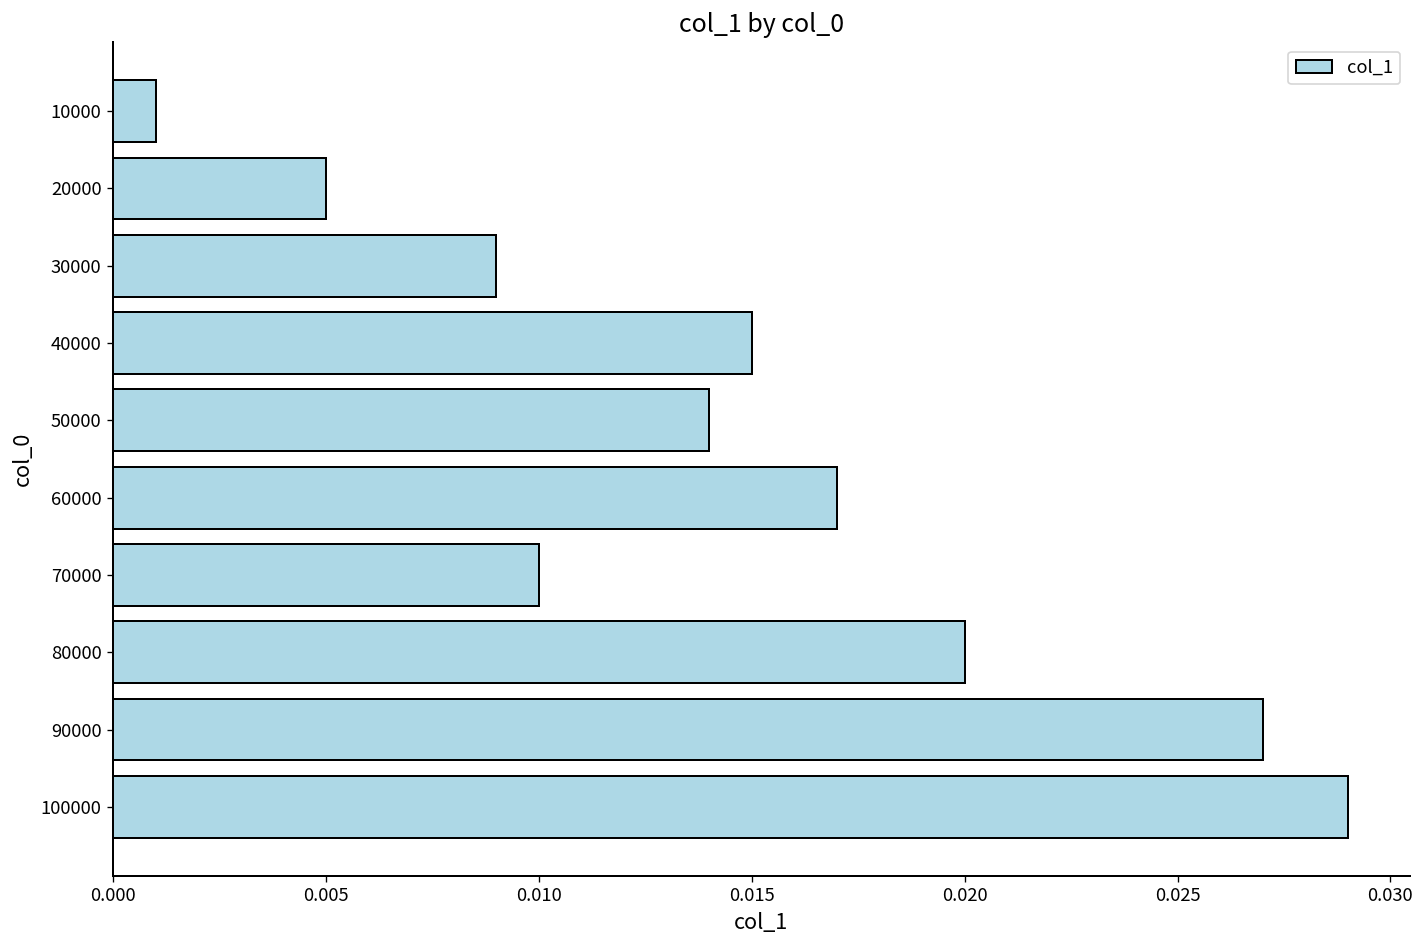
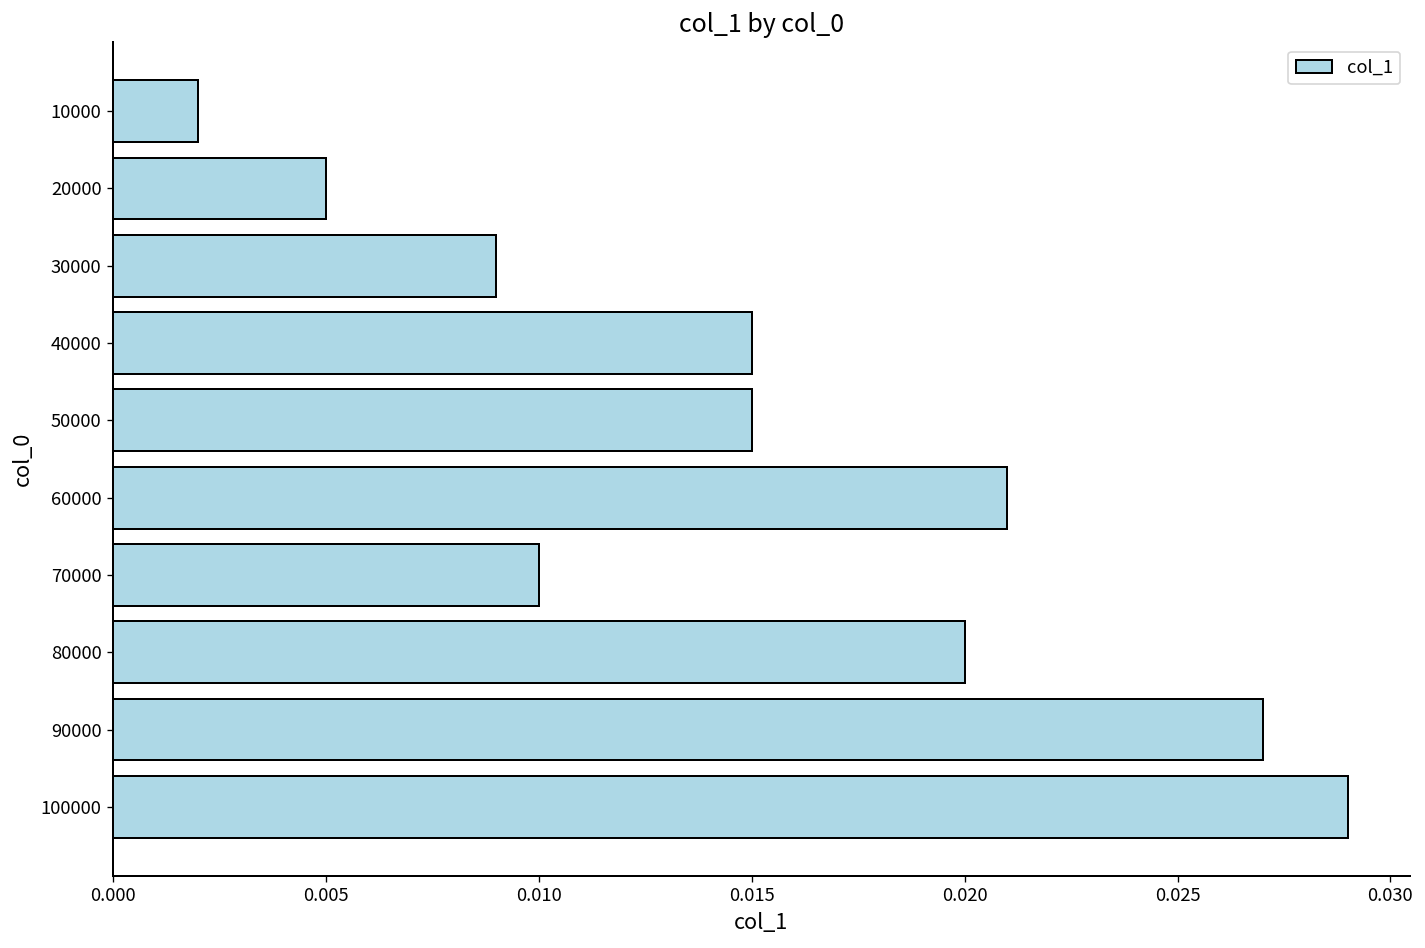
10000: 0.001 -> 0.002
50000: 0.014 -> 0.015
60000: 0.017 -> 0.021
